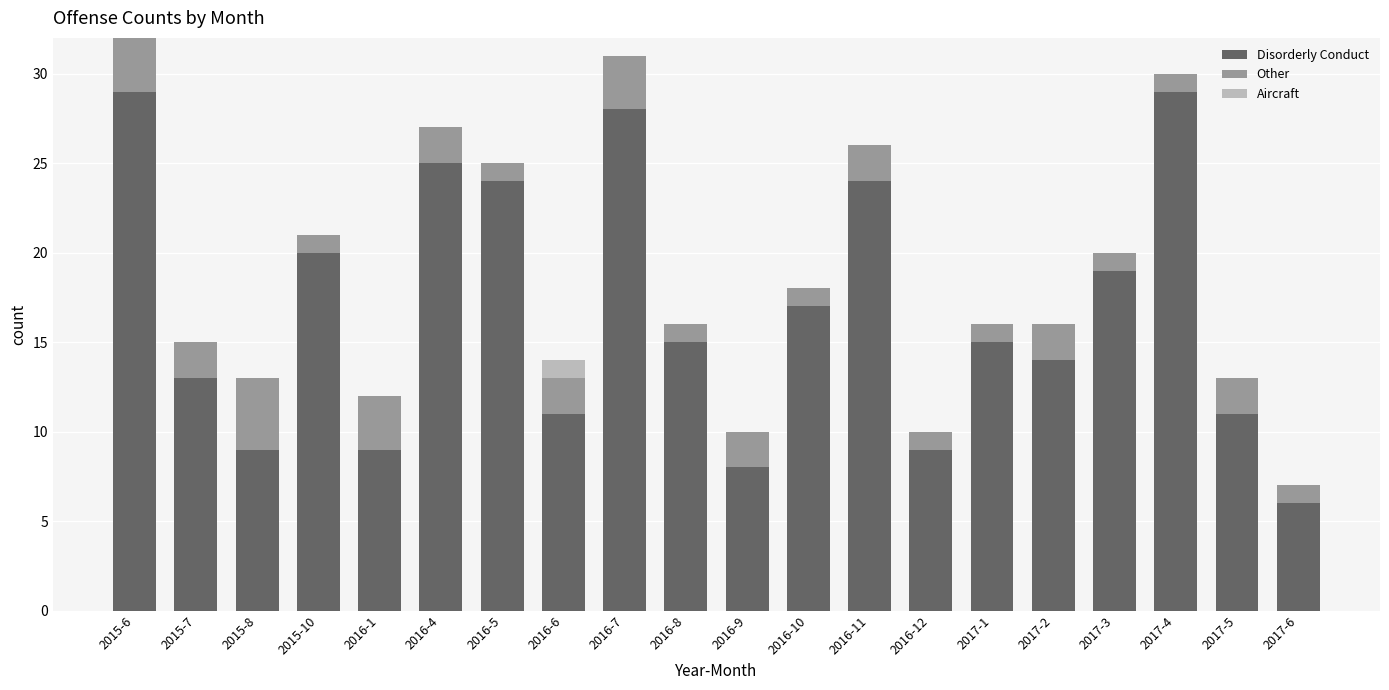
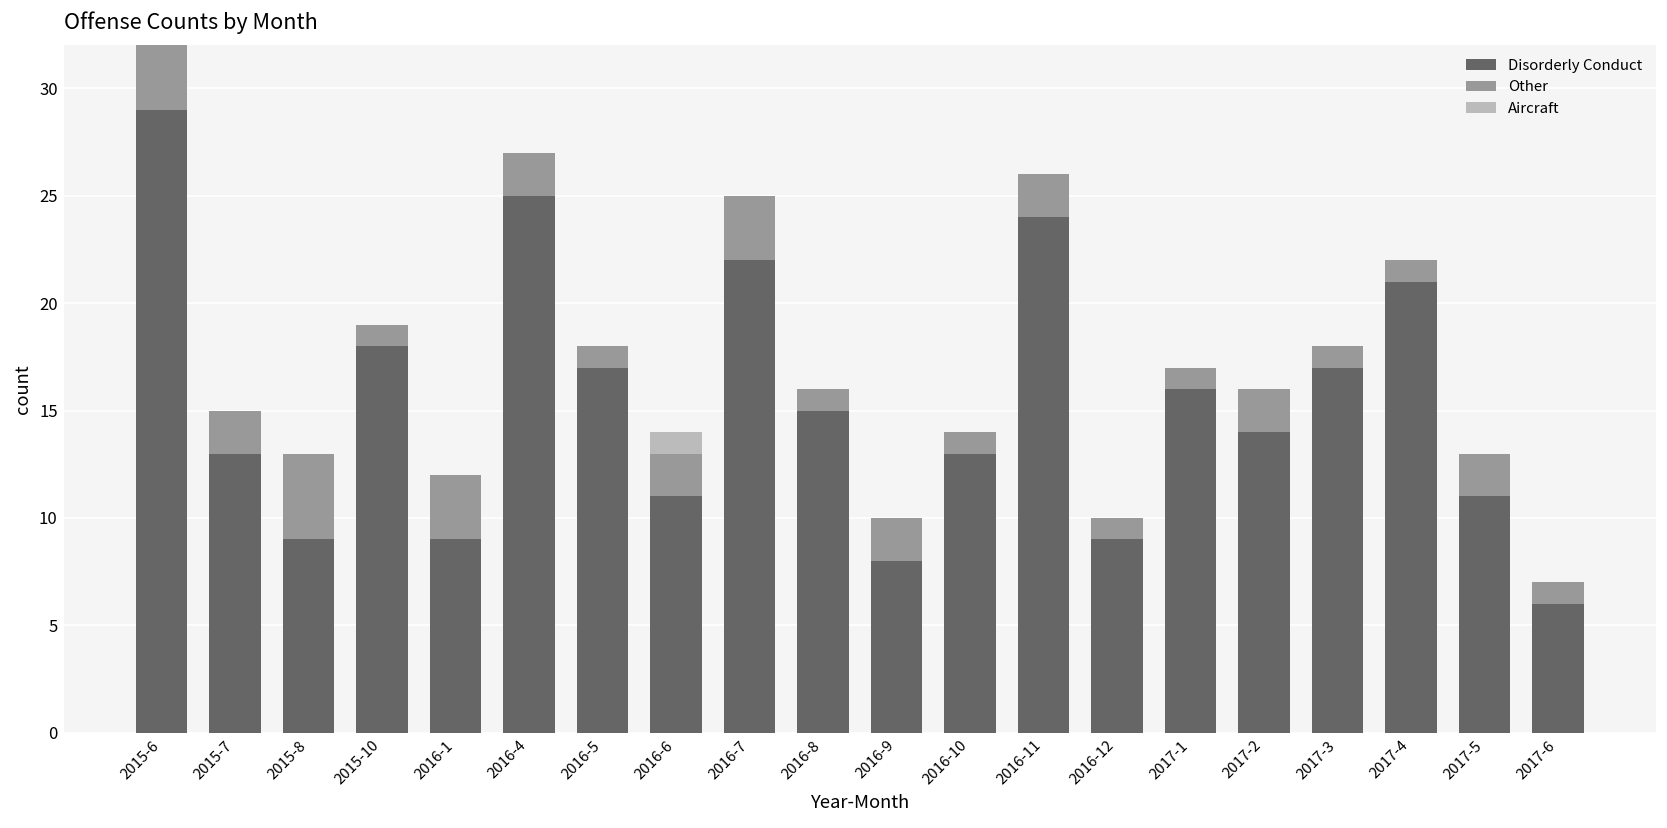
Disorderly Conduct, 2015-10: 20 -> 18
Disorderly Conduct, 2016-5: 24 -> 17
Disorderly Conduct, 2016-7: 28 -> 22
Disorderly Conduct, 2016-10: 17 -> 13
Disorderly Conduct, 2017-1: 15 -> 16
Disorderly Conduct, 2017-3: 19 -> 17
Disorderly Conduct, 2017-4: 29 -> 21
